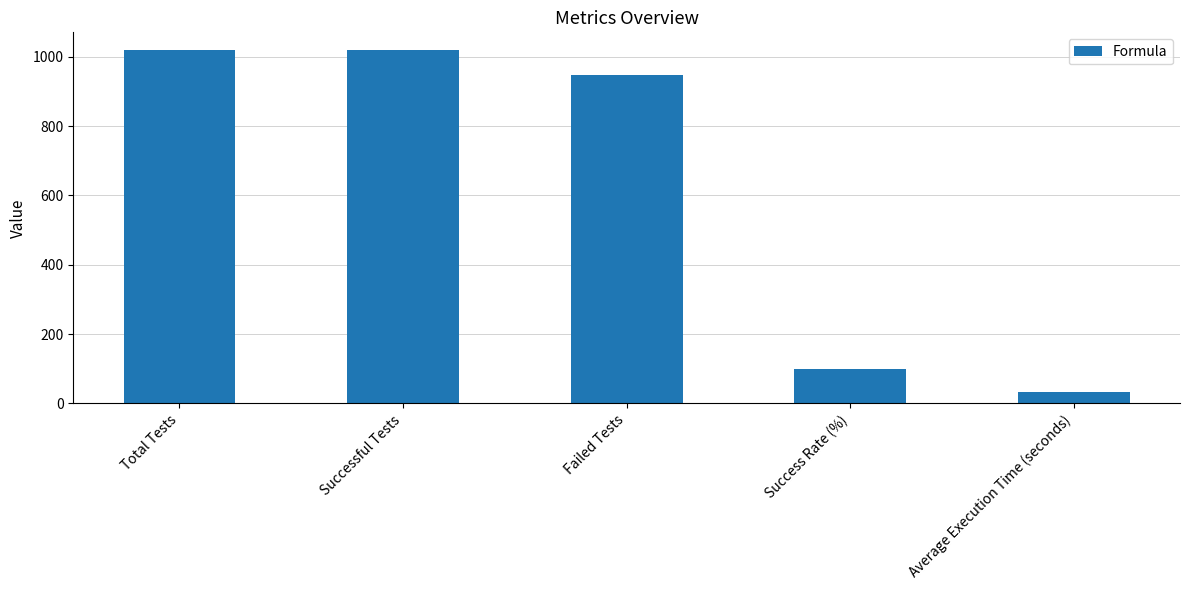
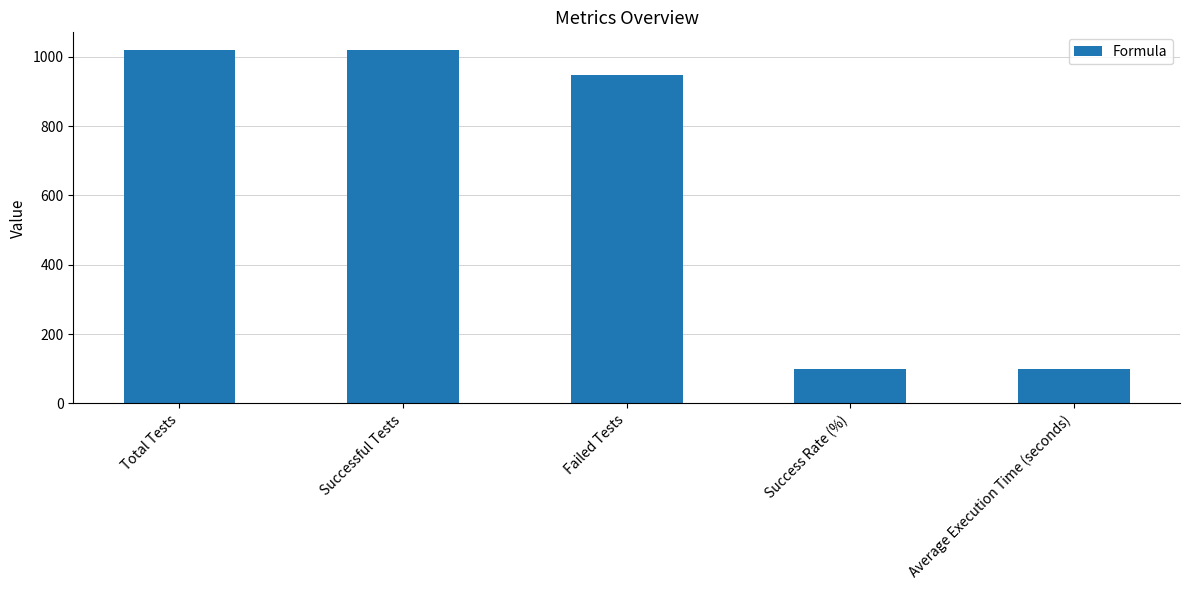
Average Execution Time (seconds): 30 -> 100
